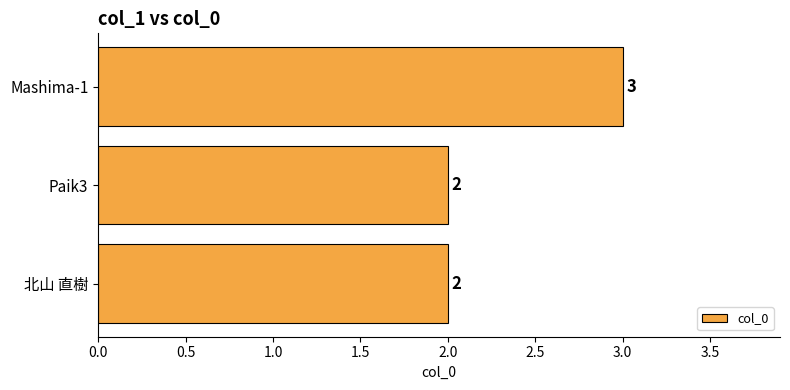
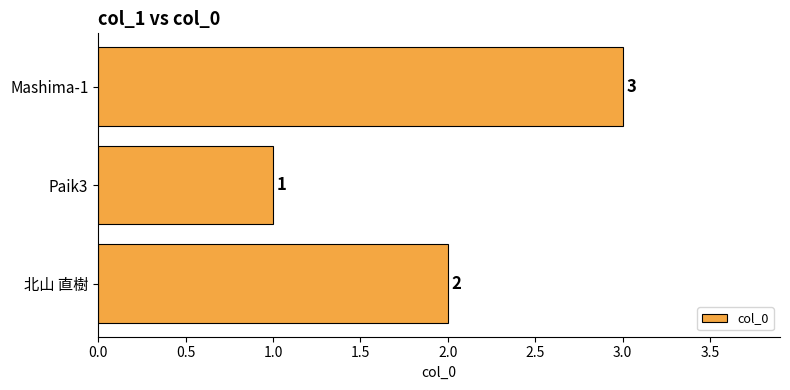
Paik3: 2 -> 1
